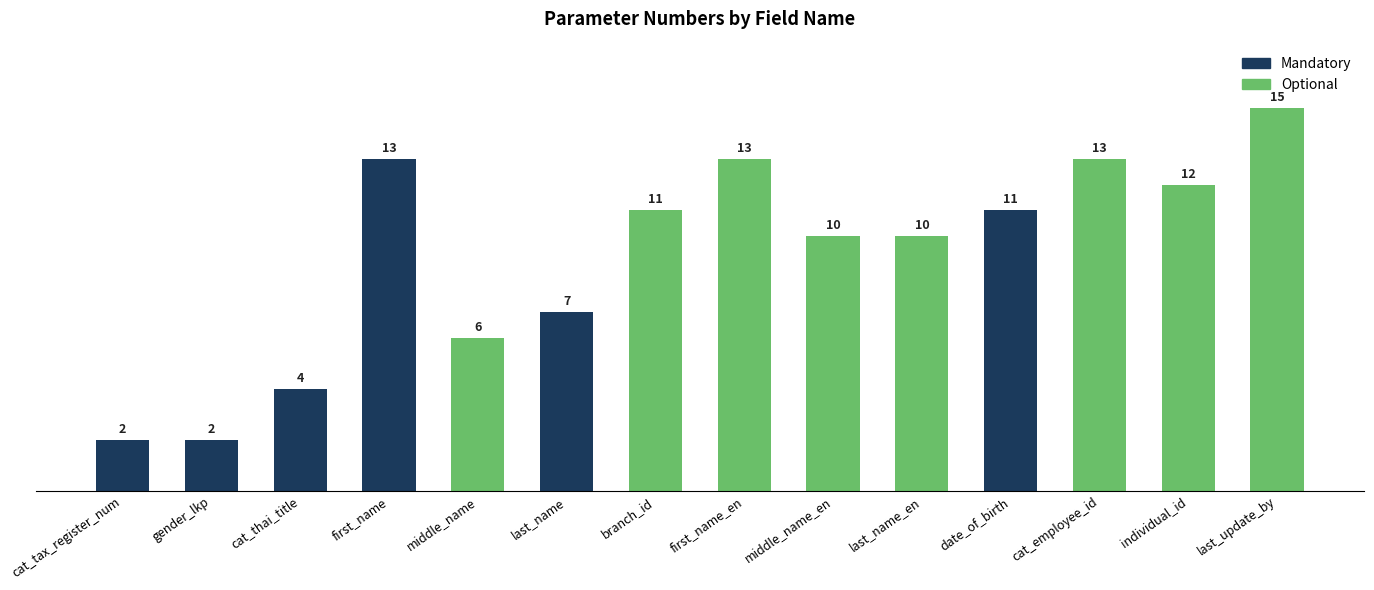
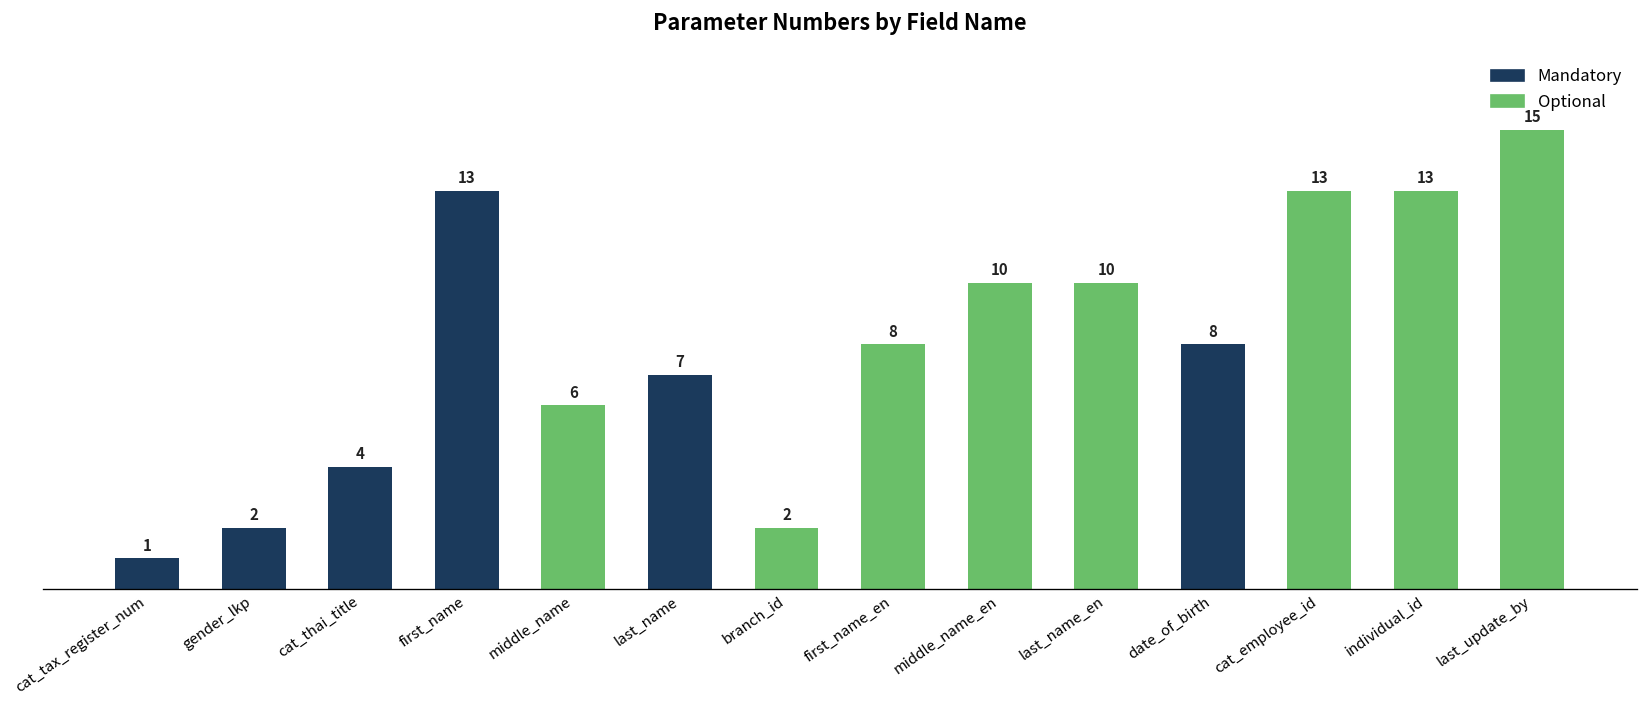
Mandatory, cat_tax_register_num: 2 -> 1
Optional, branch_id: 11 -> 2
Optional, first_name_en: 13 -> 8
Mandatory, date_of_birth: 11 -> 8
Optional, individual_id: 12 -> 13
